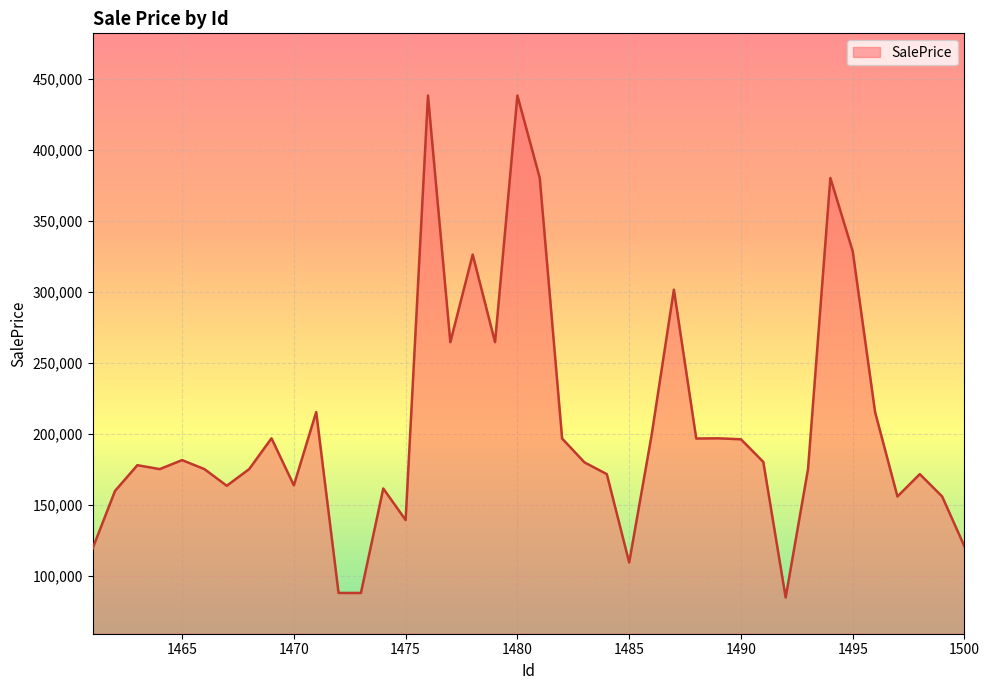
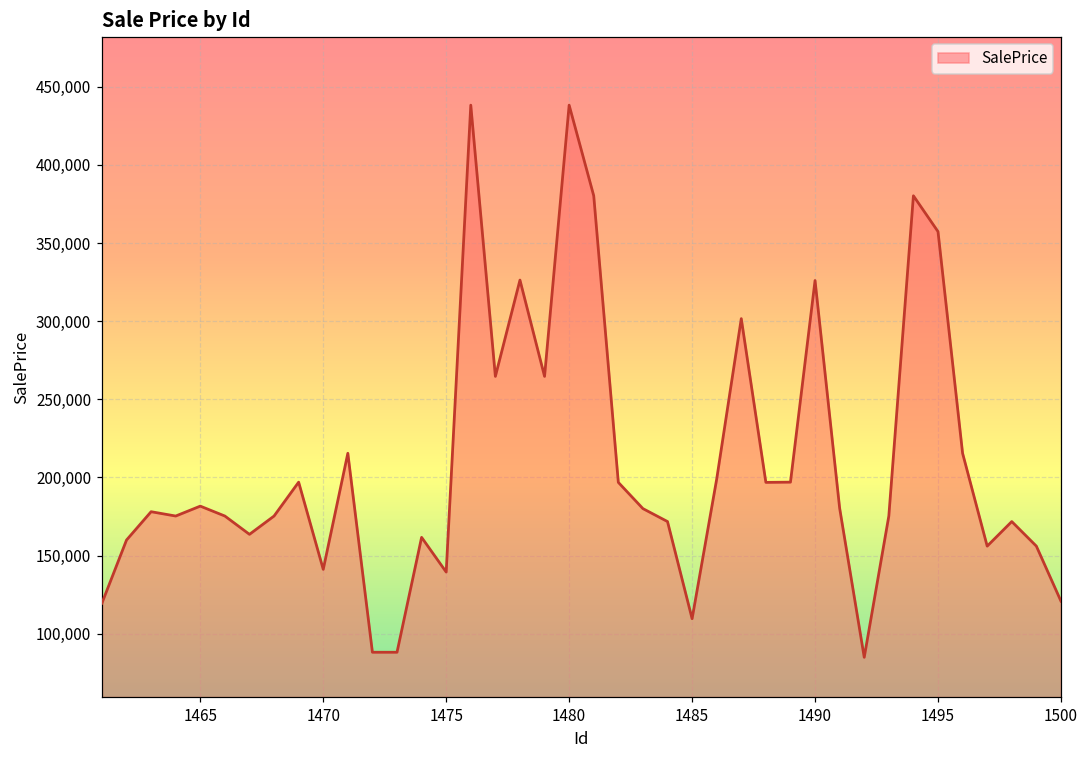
1470: 164,000 -> 141,000
1490: 196,000 -> 326,000
1495: 329,000 -> 357,000
